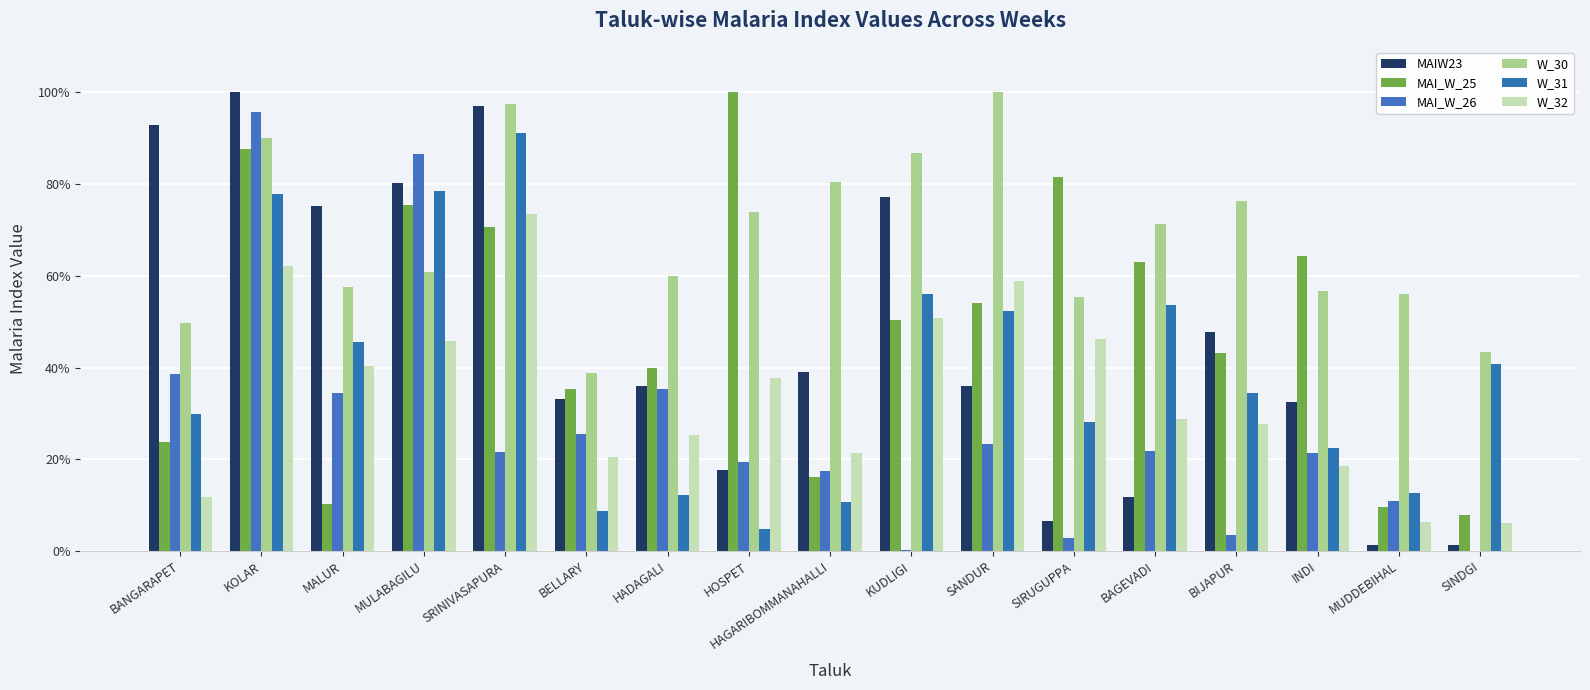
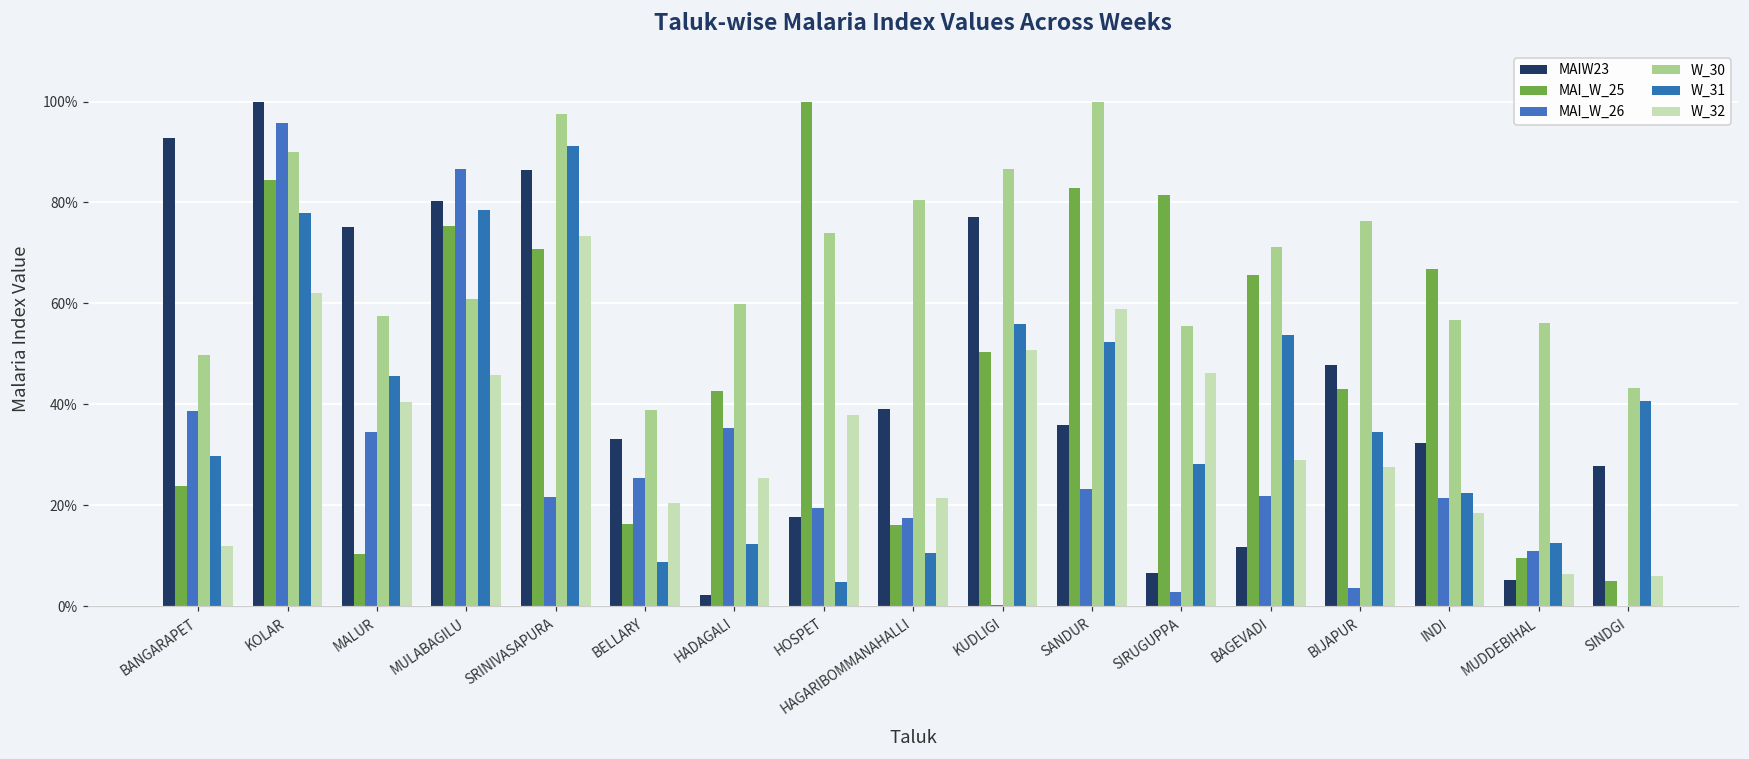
MAI_W_25, KOLAR: 88% -> 84%
MAIW23, SRINIVASAPURA: 97% -> 86%
MAI_W_25, BELLARY: 35% -> 16%
MAIW23, HADAGALI: 36% -> 2%
MAI_W_25, HADAGALI: 40% -> 43%
MAI_W_25, SANDUR: 54% -> 83%
MAI_W_25, BAGEVADI: 63% -> 66%
MAI_W_25, INDI: 64% -> 67%
MAIW23, MUDDEBIHAL: 1% -> 5%
MAIW23, SINDGI: 1% -> 28%
MAI_W_25, SINDGI: 8% -> 5%
